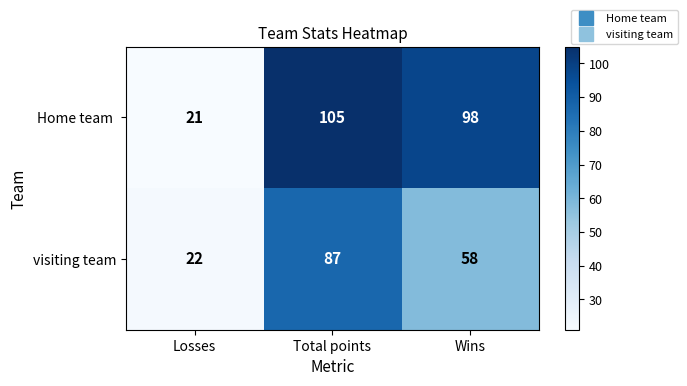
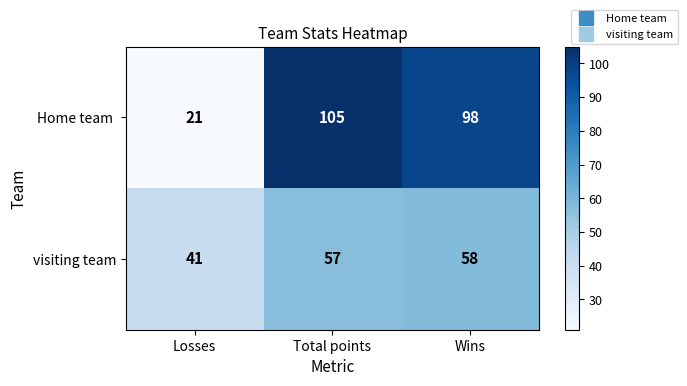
visiting team, Losses: 22 -> 41
visiting team, Total points: 87 -> 57
